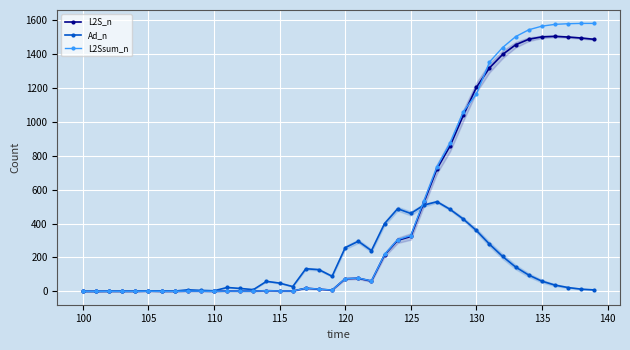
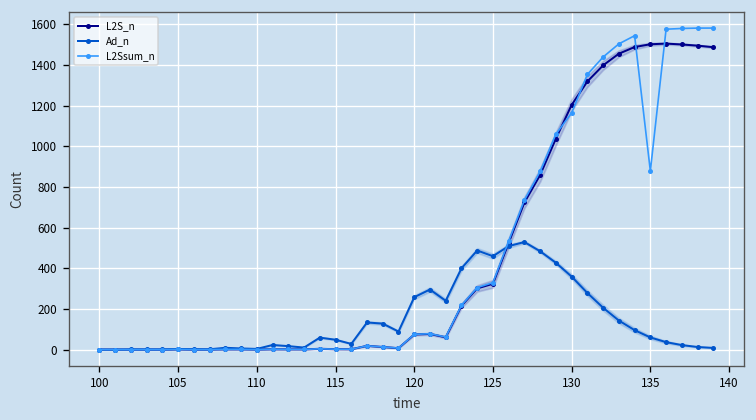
L2Ssum_n, 135: 1570 -> 880
